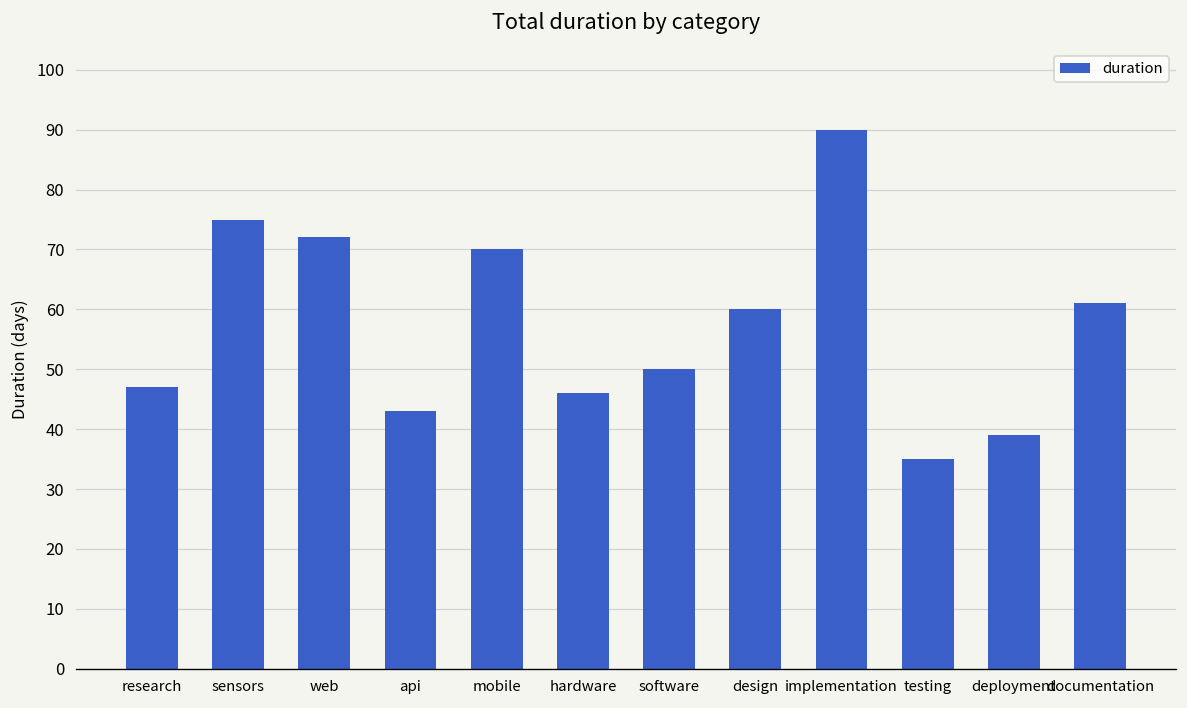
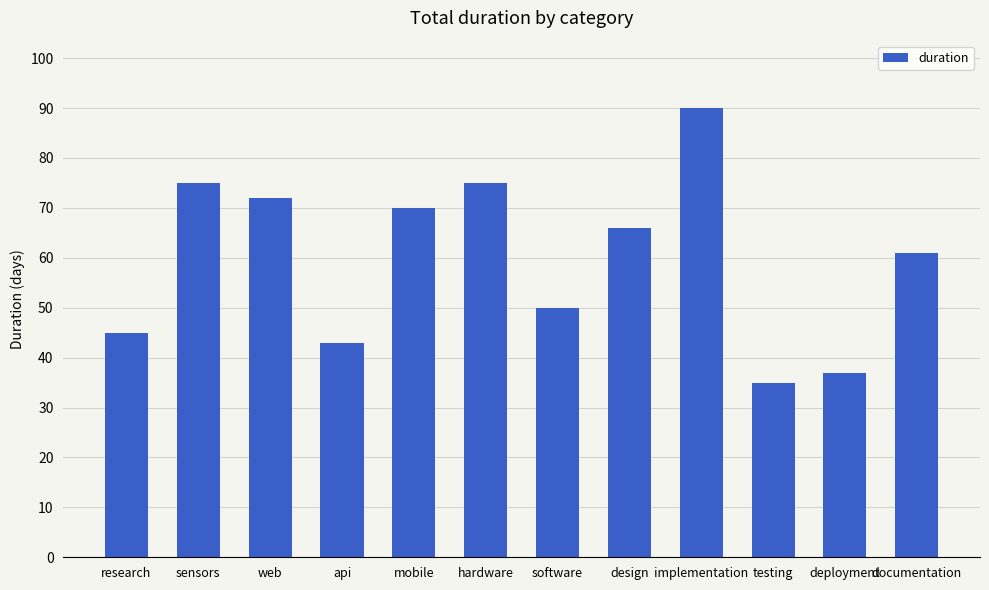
research: 47 -> 45
hardware: 46 -> 75
design: 60 -> 66
deployment: 39 -> 37
